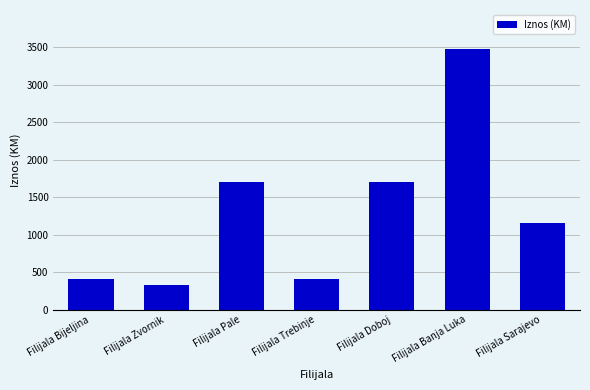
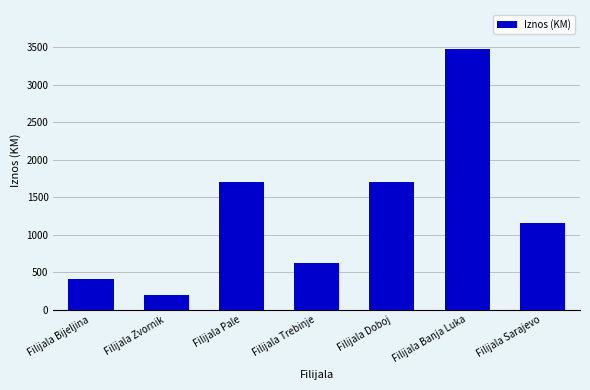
Filijala Zvornik: 300 -> 200
Filijala Trebinje: 400 -> 600
